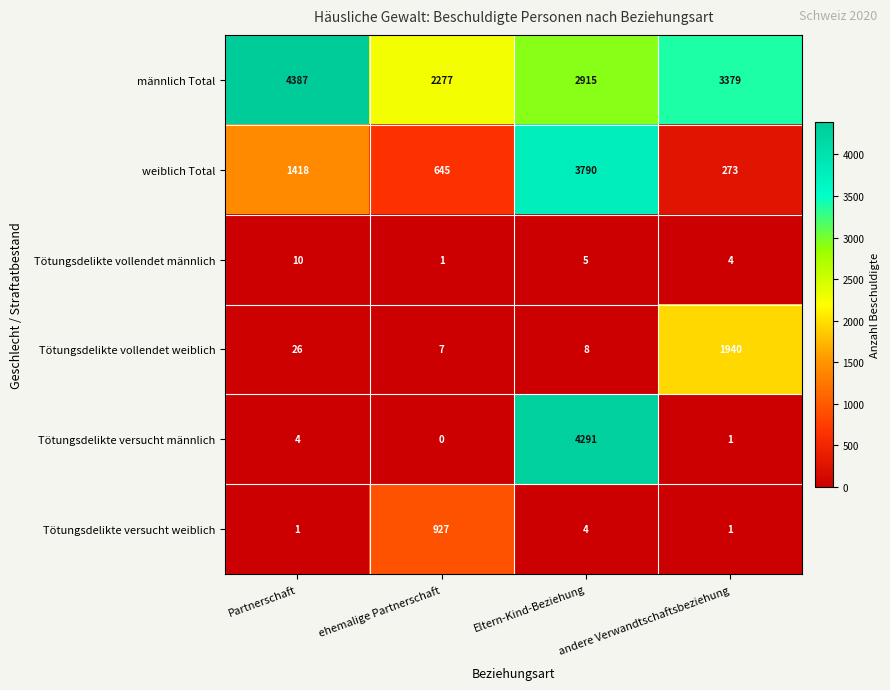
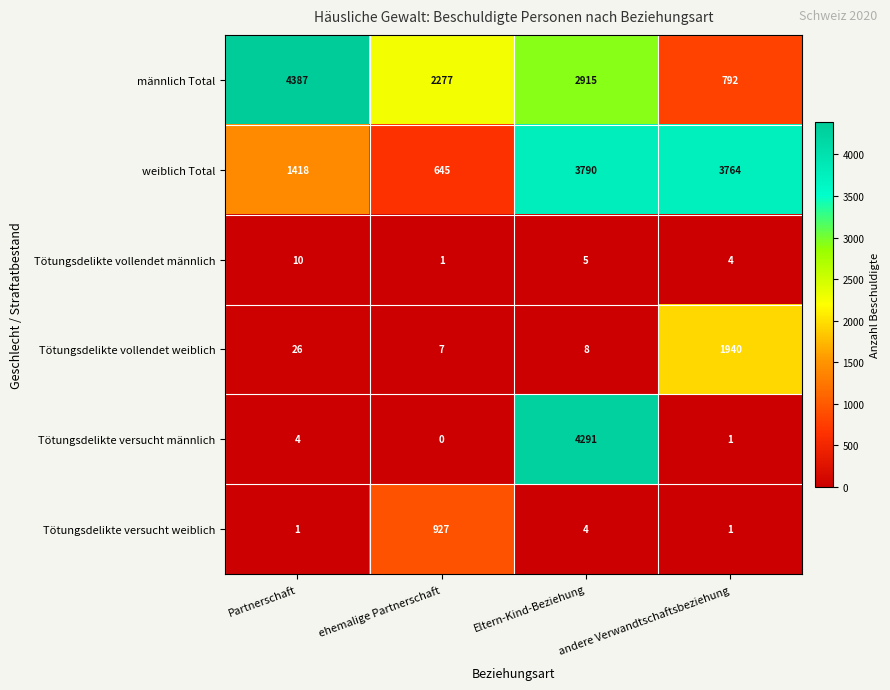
männlich Total, andere Verwandtschaftsbeziehung: 3379 -> 792
weiblich Total, andere Verwandtschaftsbeziehung: 273 -> 3764
